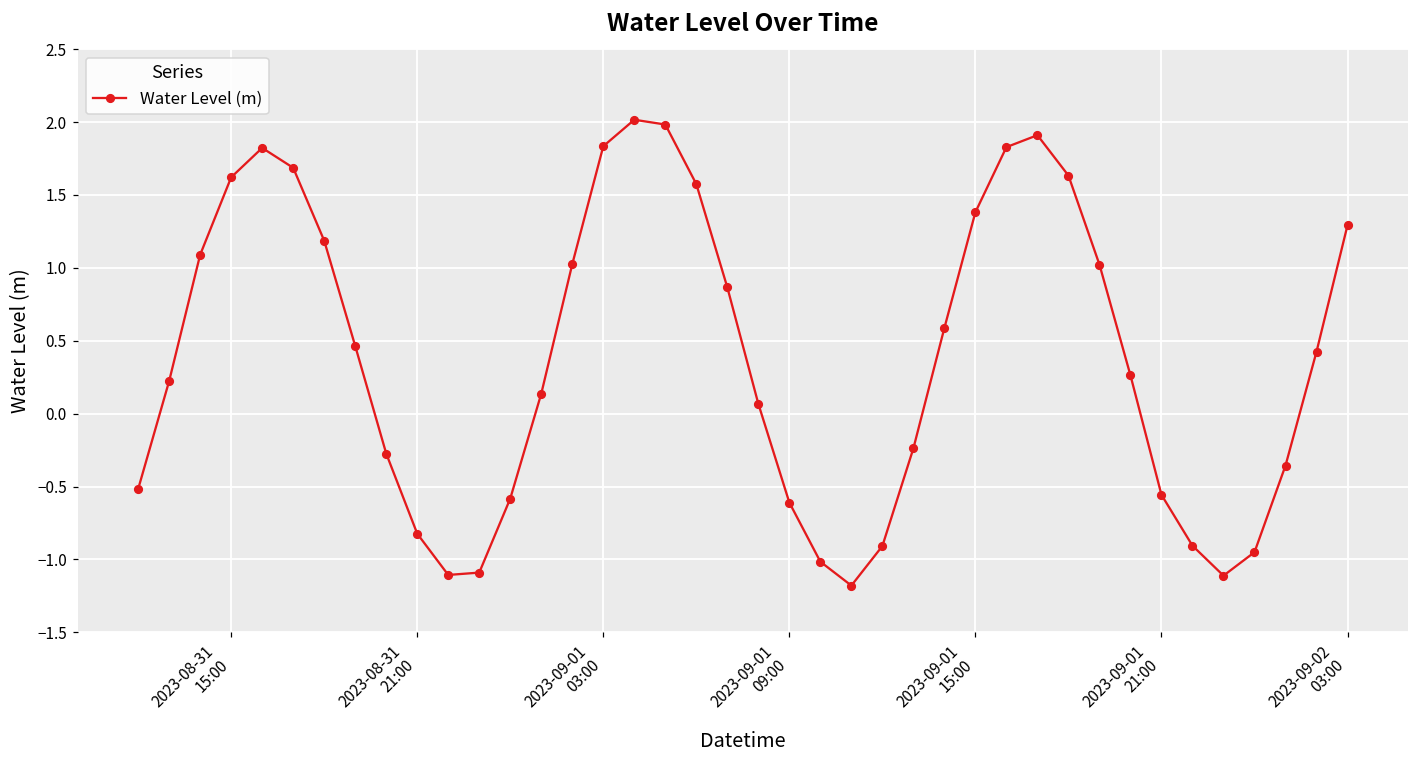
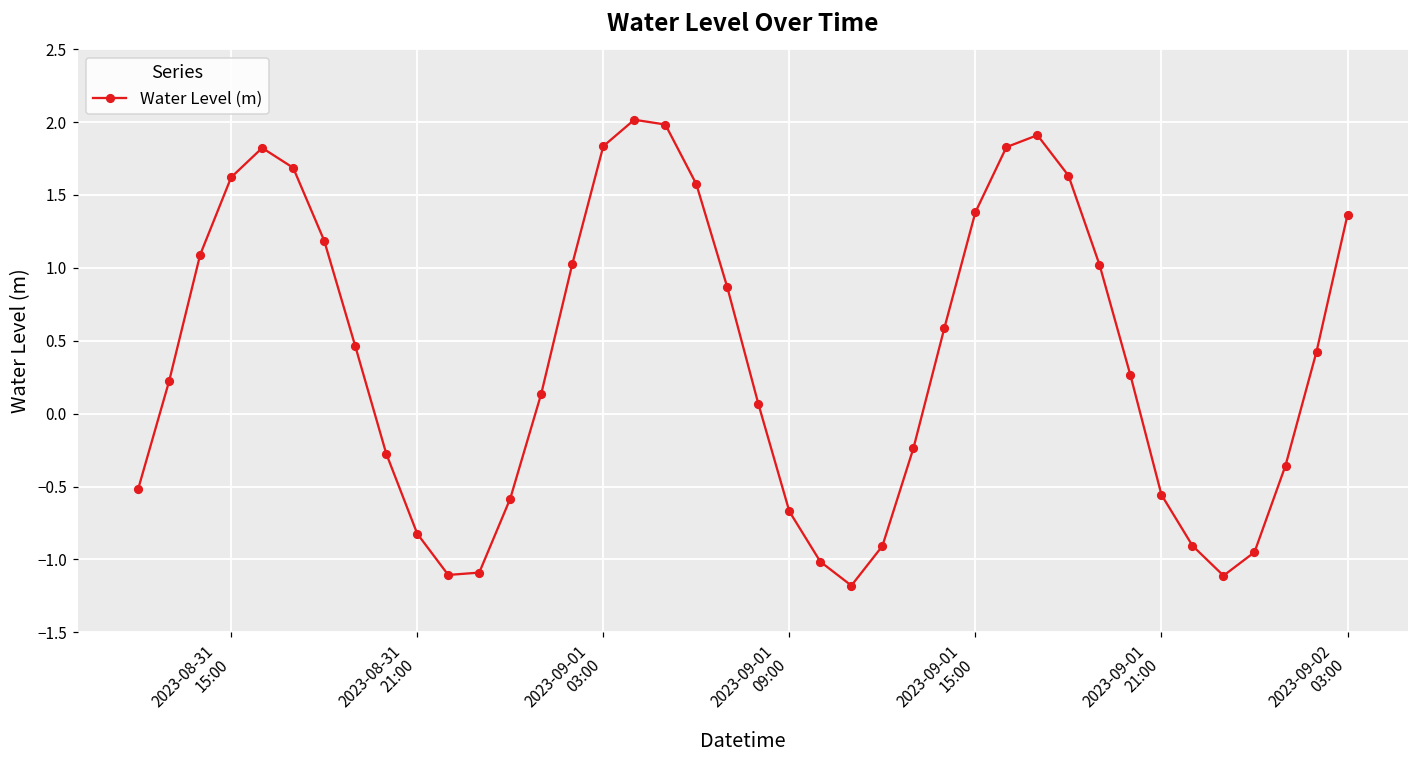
2023-09-01 09:00: -0.61 -> -0.67
2023-09-02 03:00: 1.29 -> 1.36
